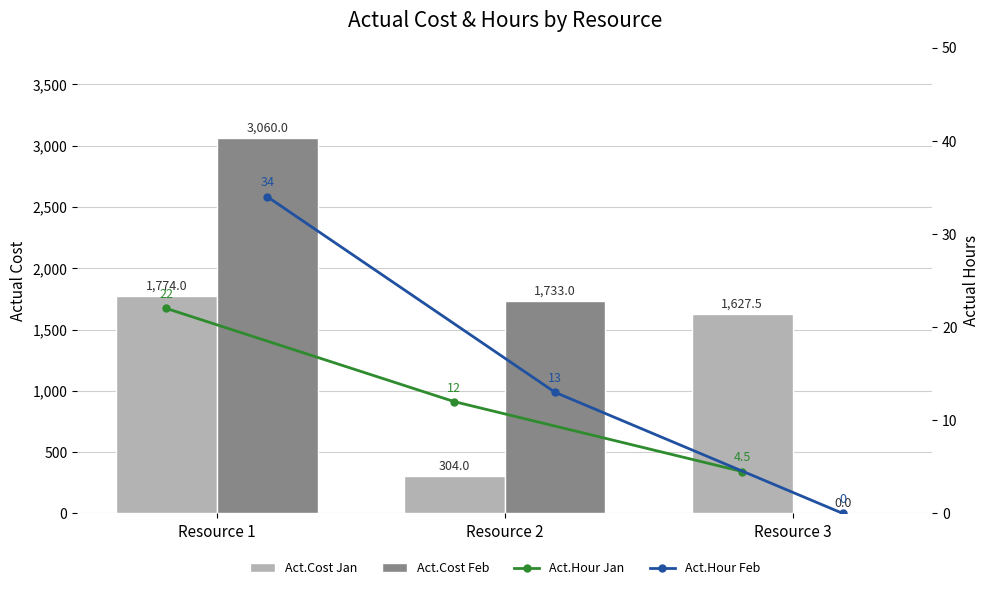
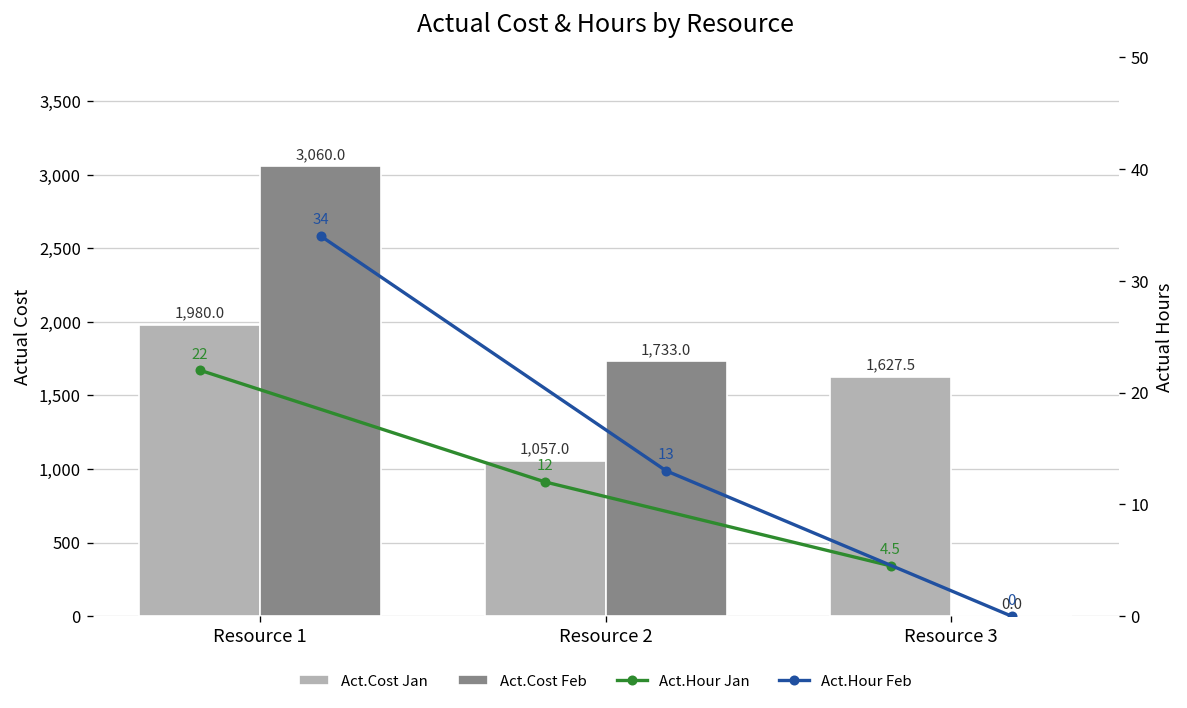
Act.Cost Jan, Resource 1: 1,774.0 -> 1,980.0
Act.Cost Jan, Resource 2: 304.0 -> 1,057.0
